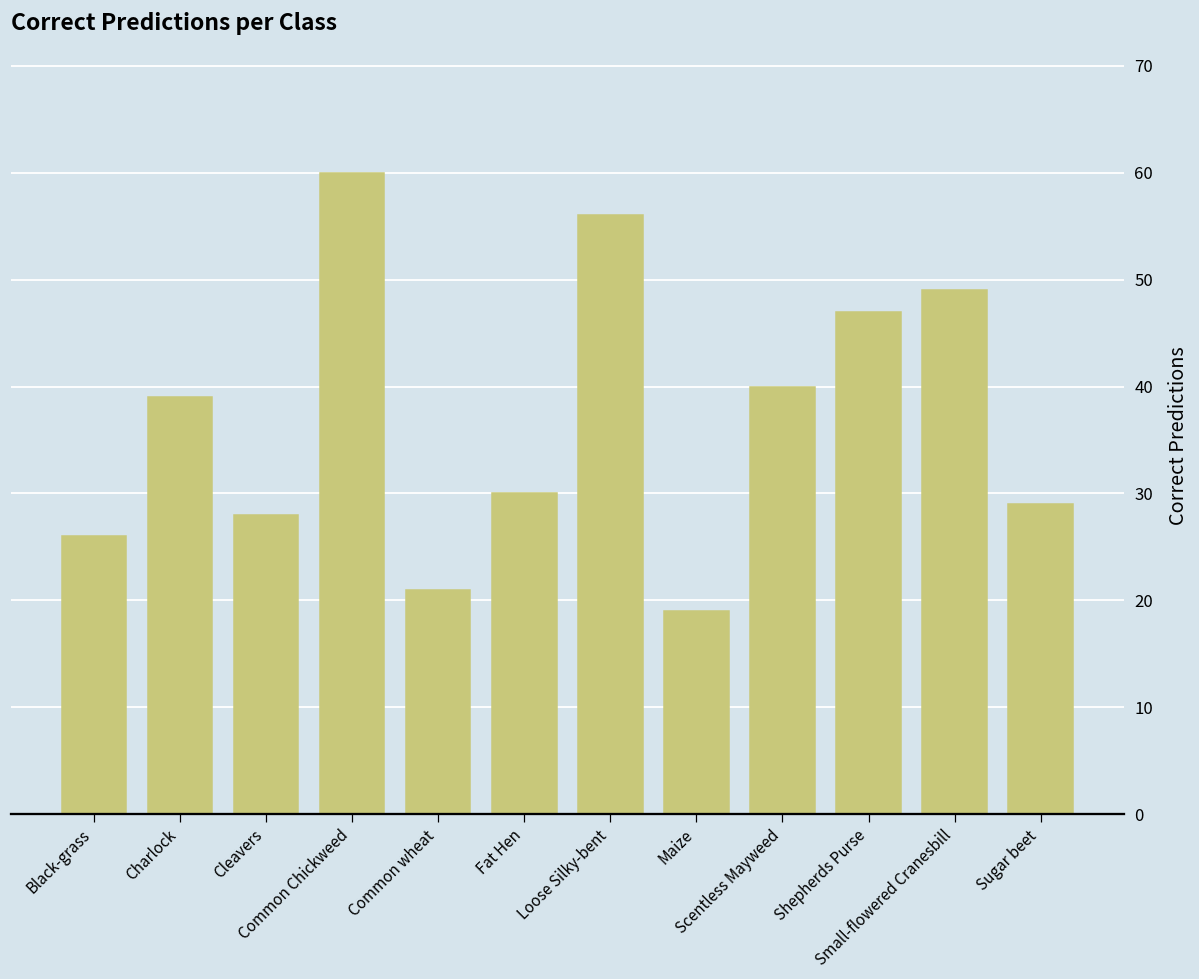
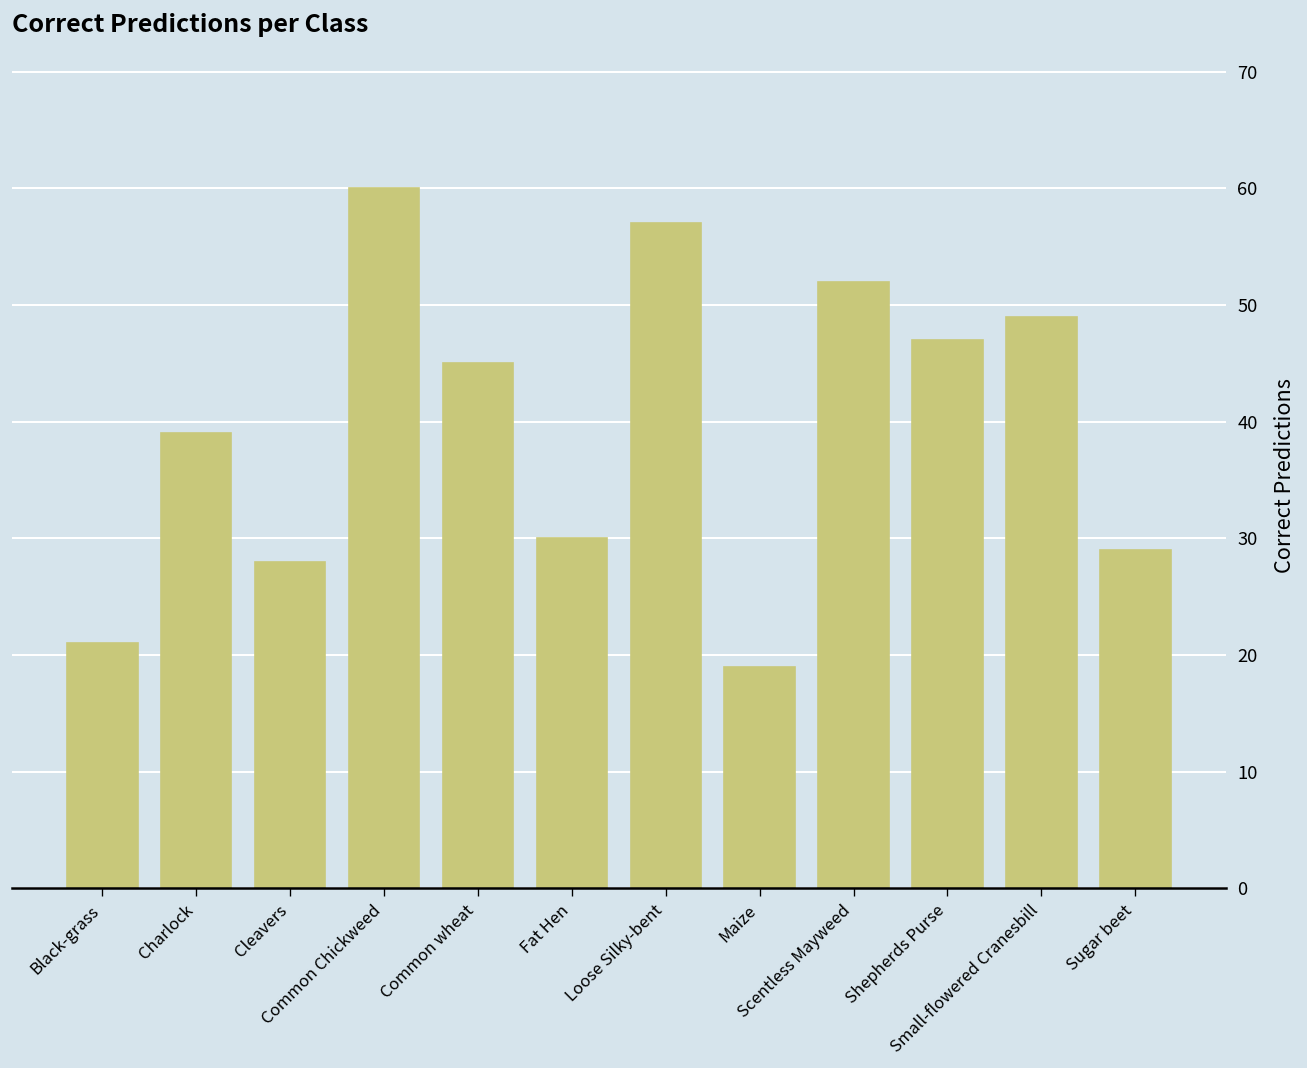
Black-grass: 26 -> 21
Common wheat: 21 -> 45
Loose Silky-bent: 56 -> 57
Scentless Mayweed: 40 -> 52
